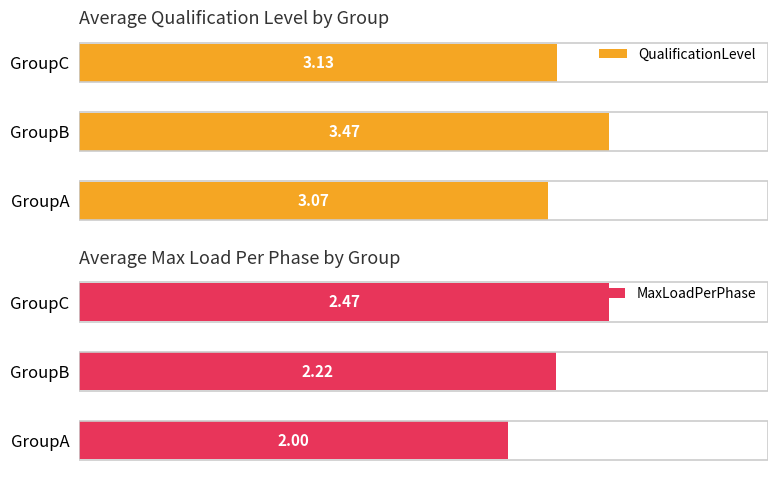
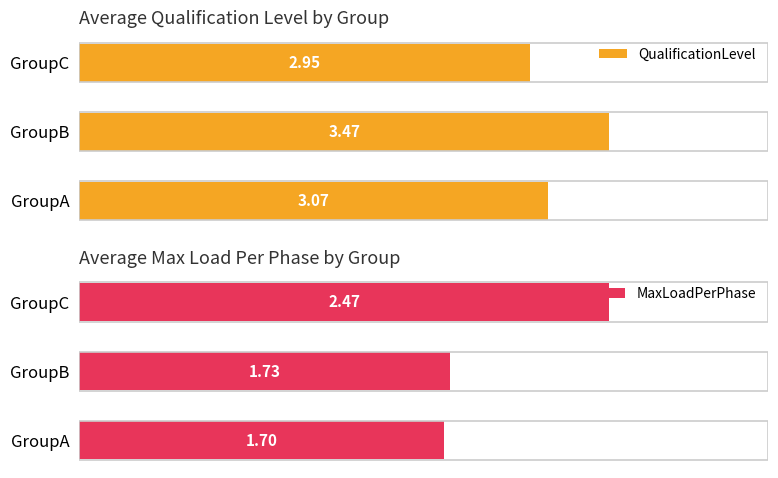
Average Qualification Level by Group, GroupC: 3.13 -> 2.95
Average Max Load Per Phase by Group, GroupB: 2.22 -> 1.73
Average Max Load Per Phase by Group, GroupA: 2.00 -> 1.70
